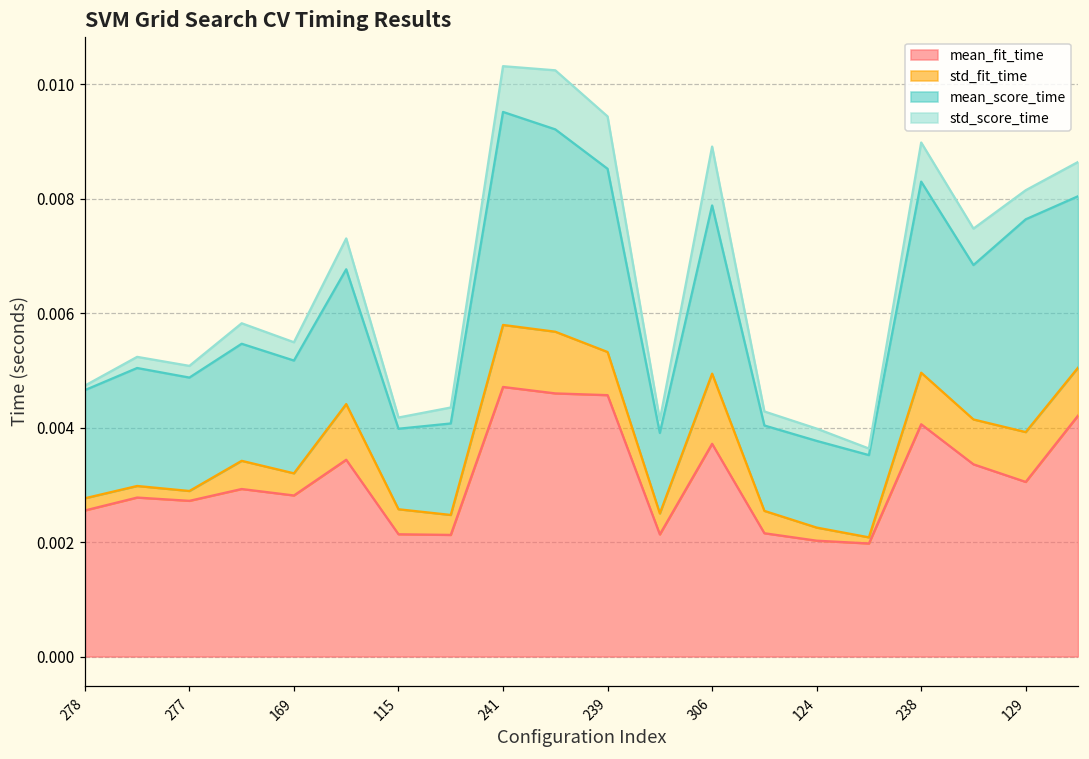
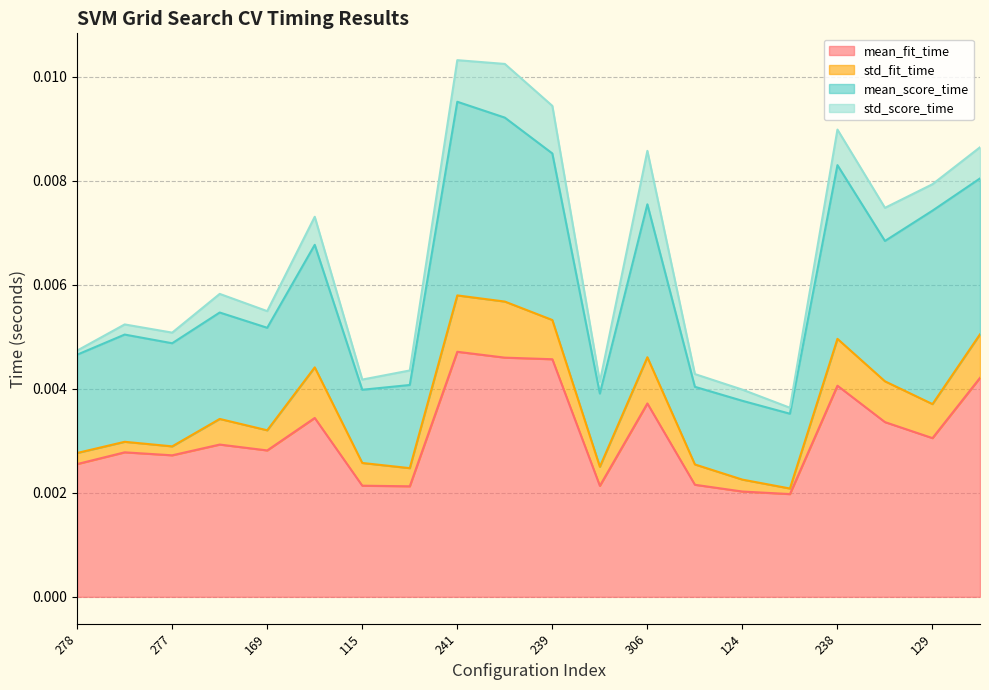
std_fit_time, 306: 0.0012 -> 0.0009
std_fit_time, 129: 0.0009 -> 0.0007
